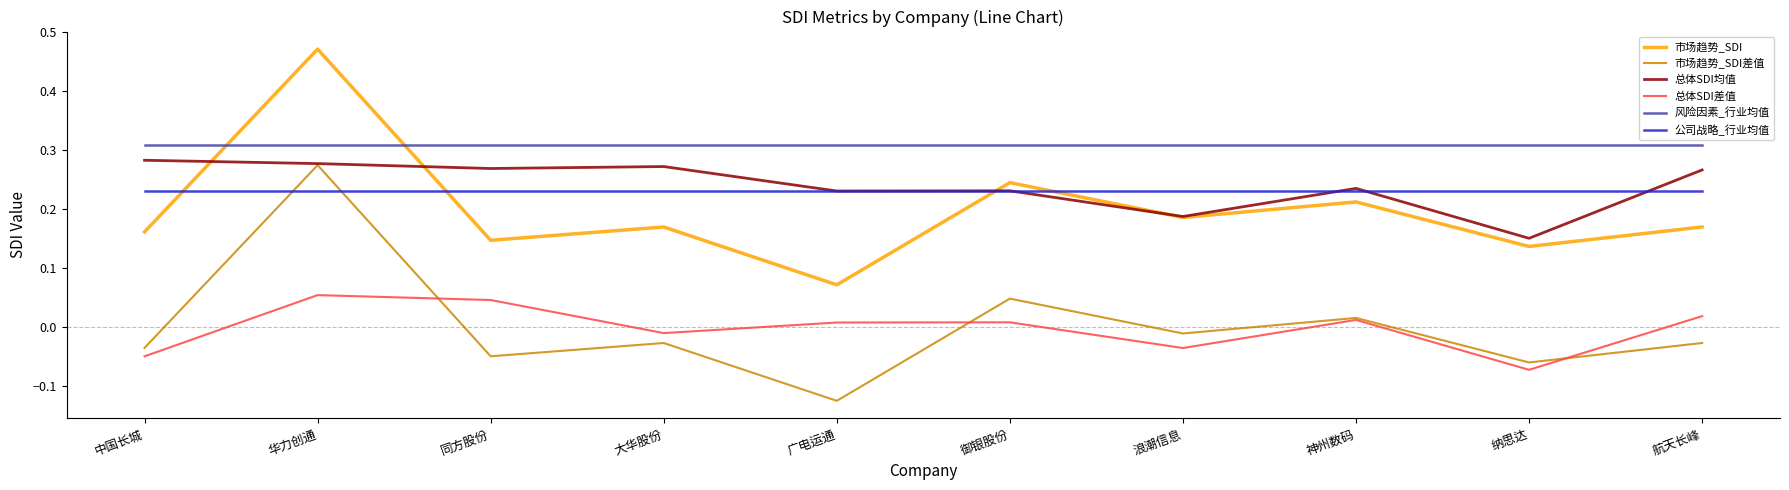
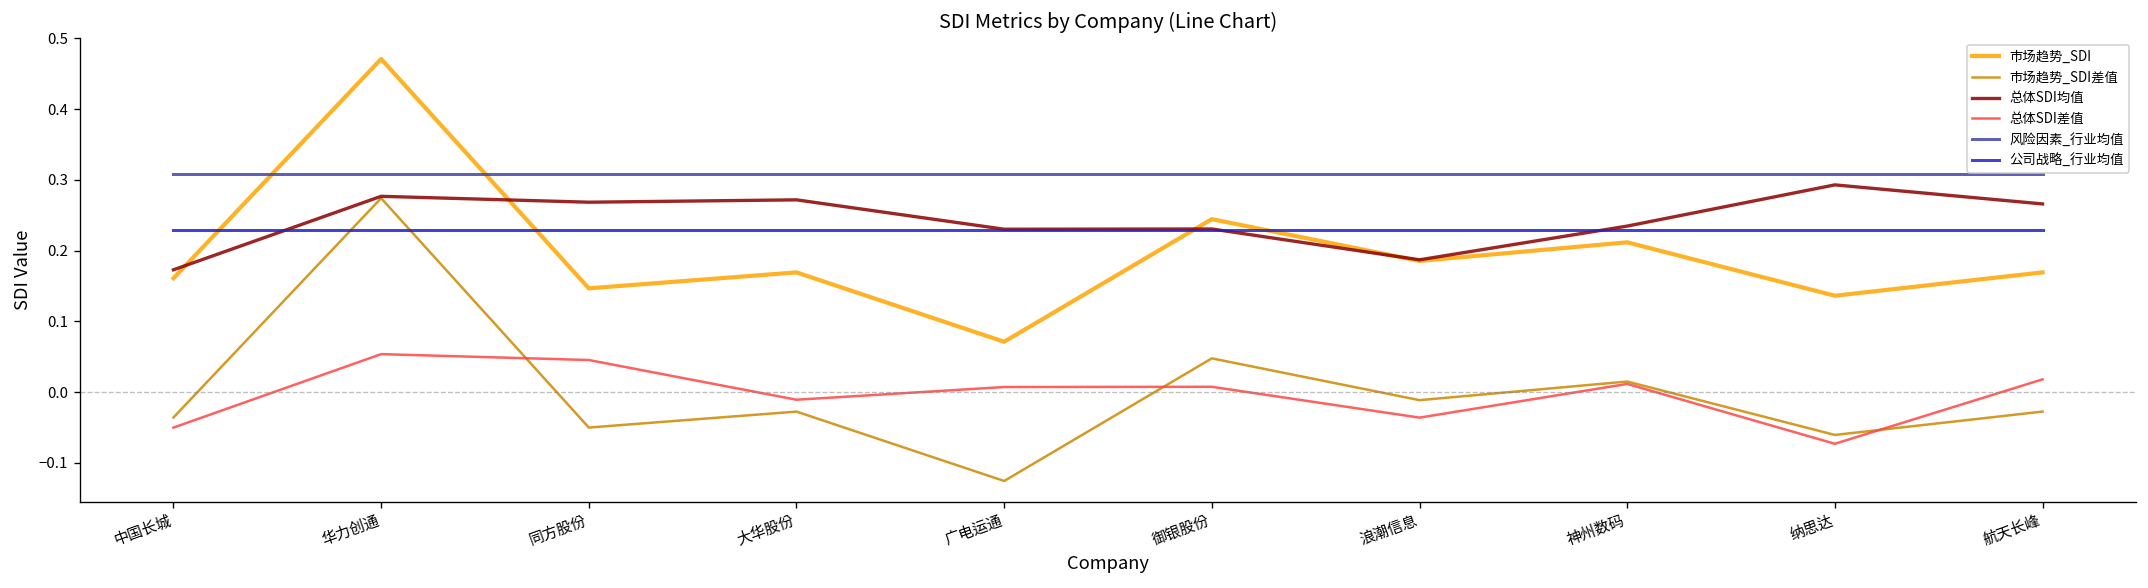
总体SDI均值, 中国长城: 0.28 -> 0.17
总体SDI均值, 纳思达: 0.15 -> 0.29
